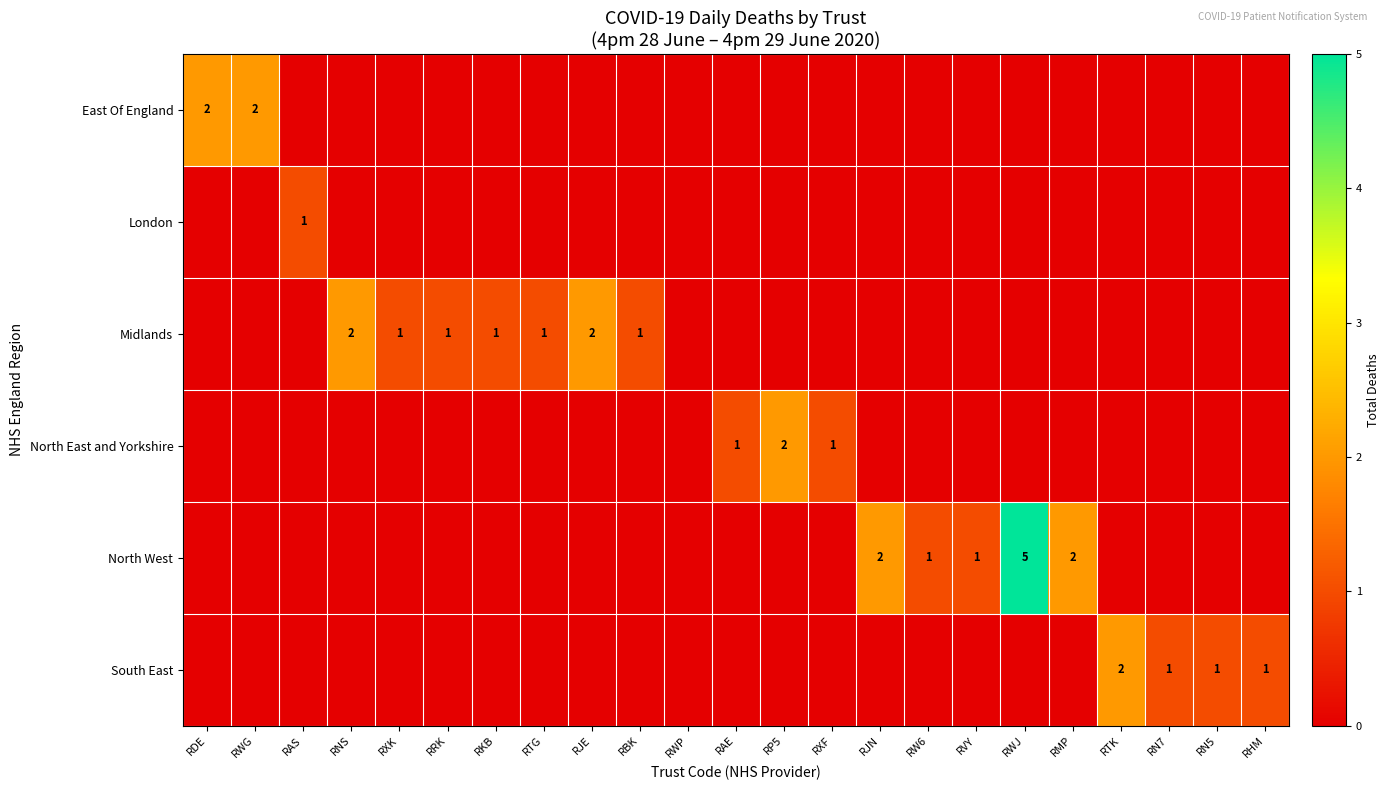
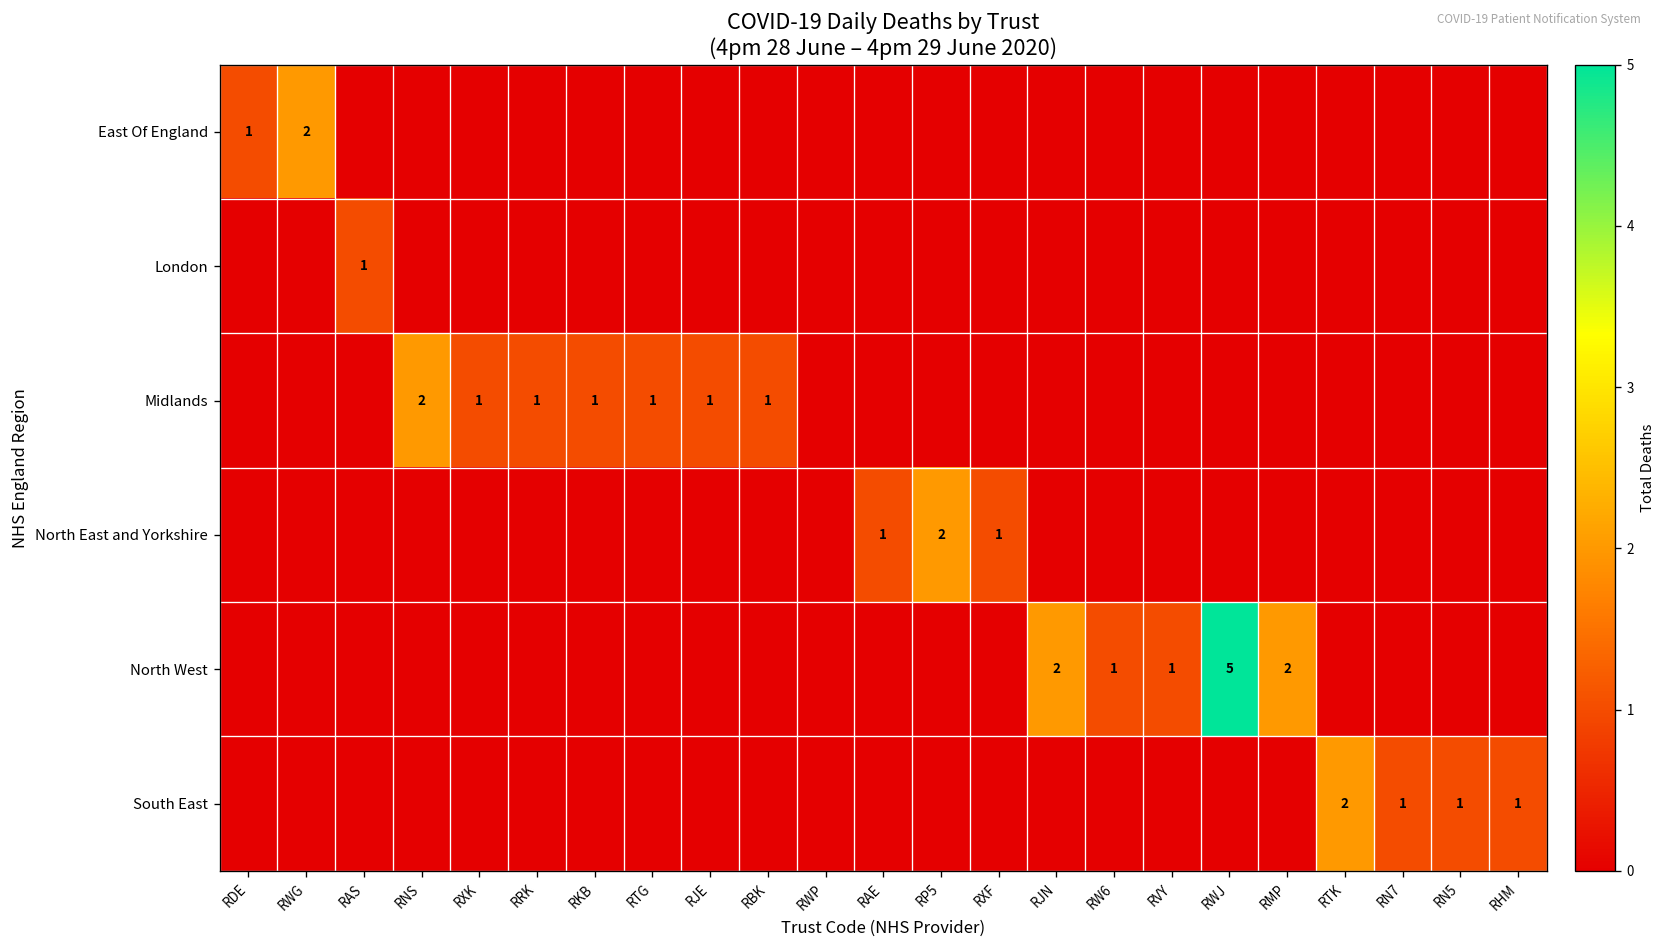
East Of England, RDE: 2 -> 1
Midlands, RJE: 2 -> 1
